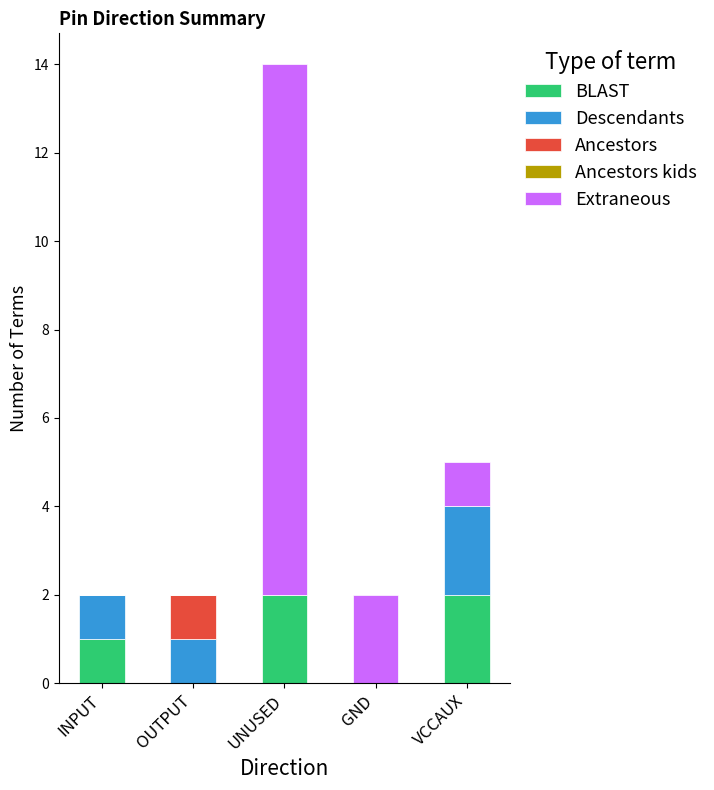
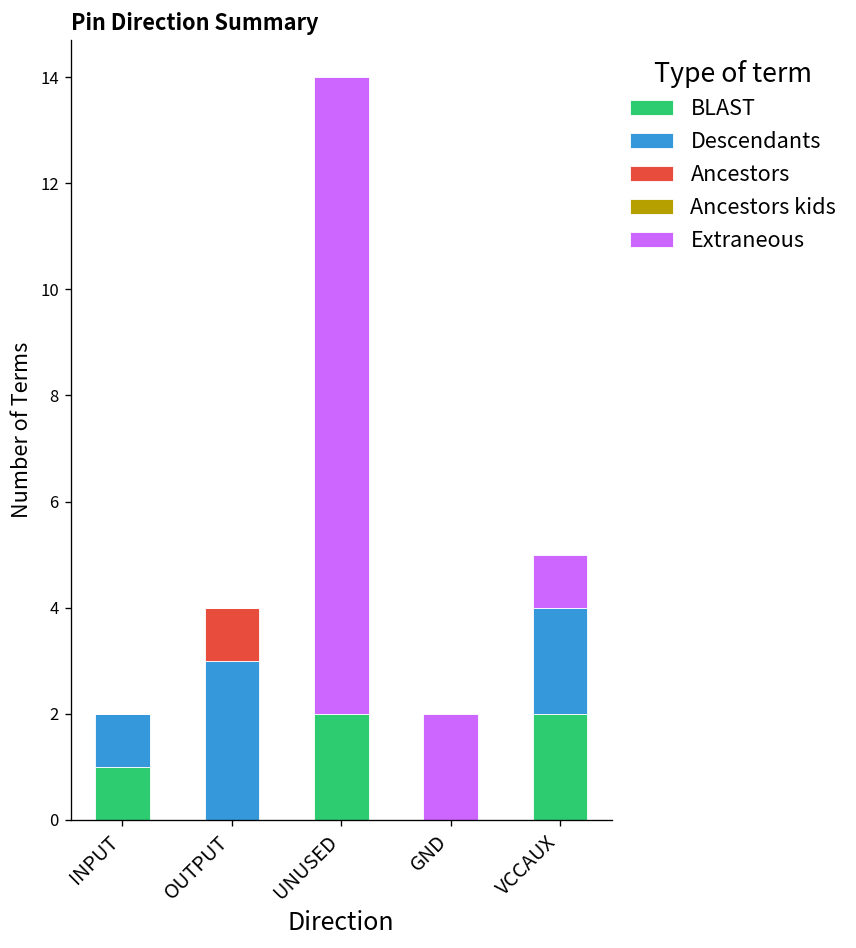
Descendants, OUTPUT: 1 -> 3
